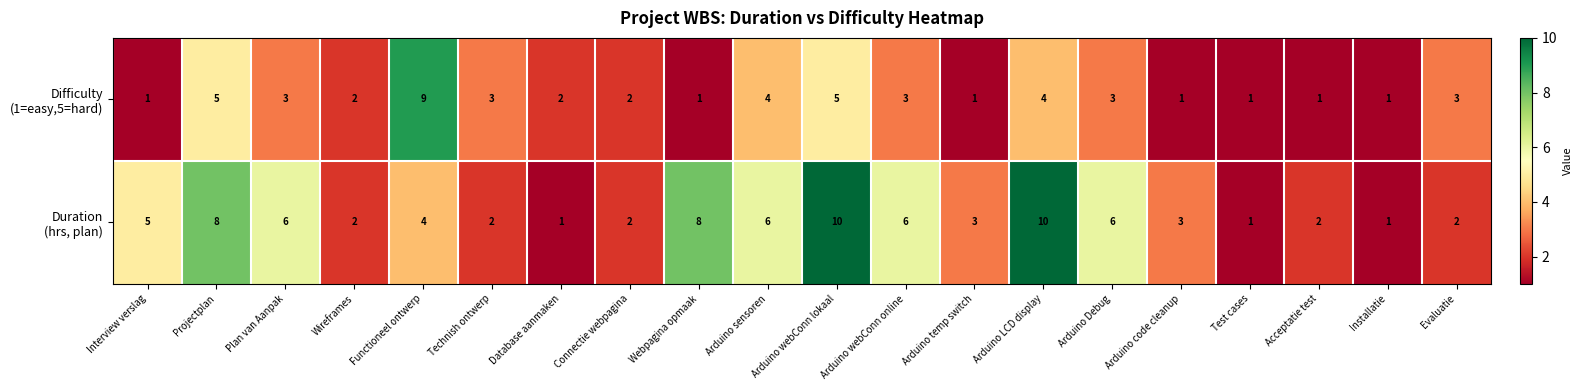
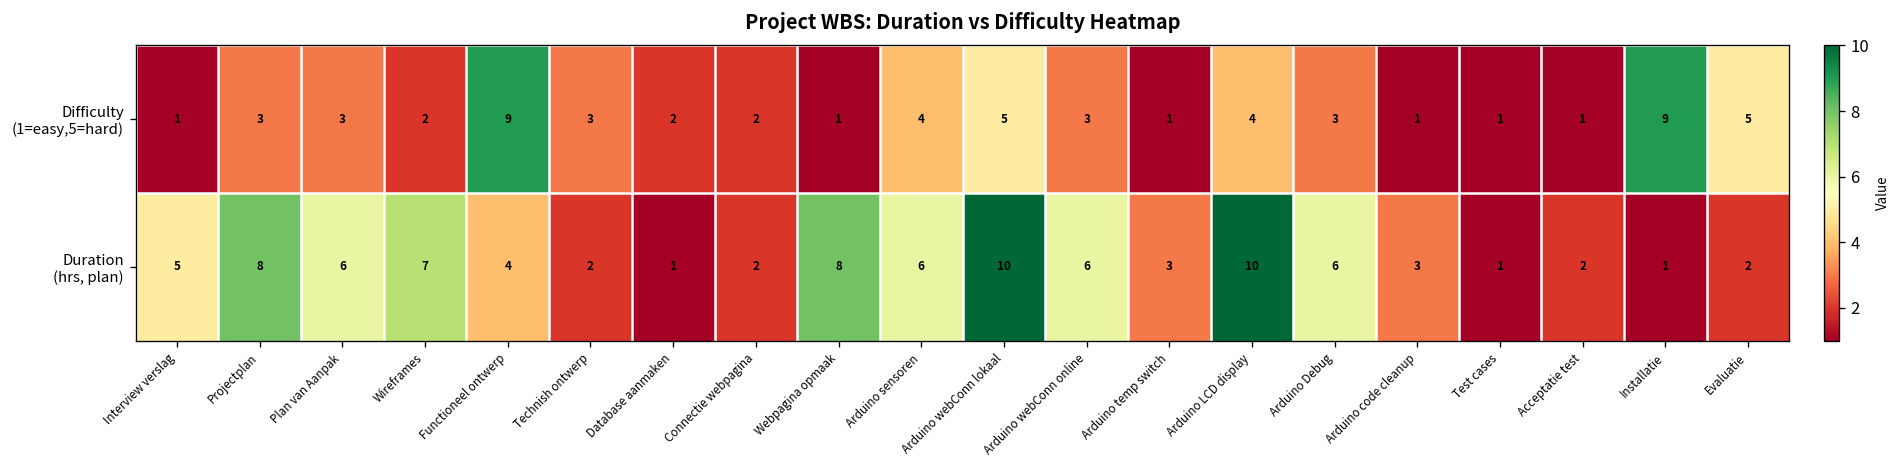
Difficulty (1=easy,5=hard), Projectplan: 5 -> 3
Difficulty (1=easy,5=hard), Installatie: 1 -> 9
Difficulty (1=easy,5=hard), Evaluatie: 3 -> 5
Duration (hrs, plan), Wireframes: 2 -> 7
